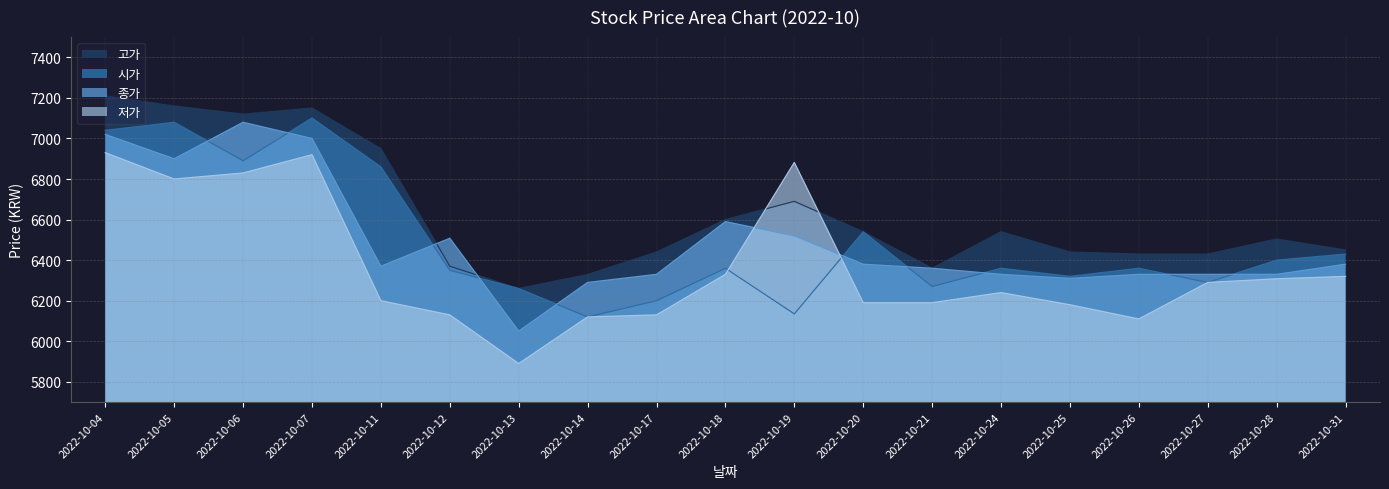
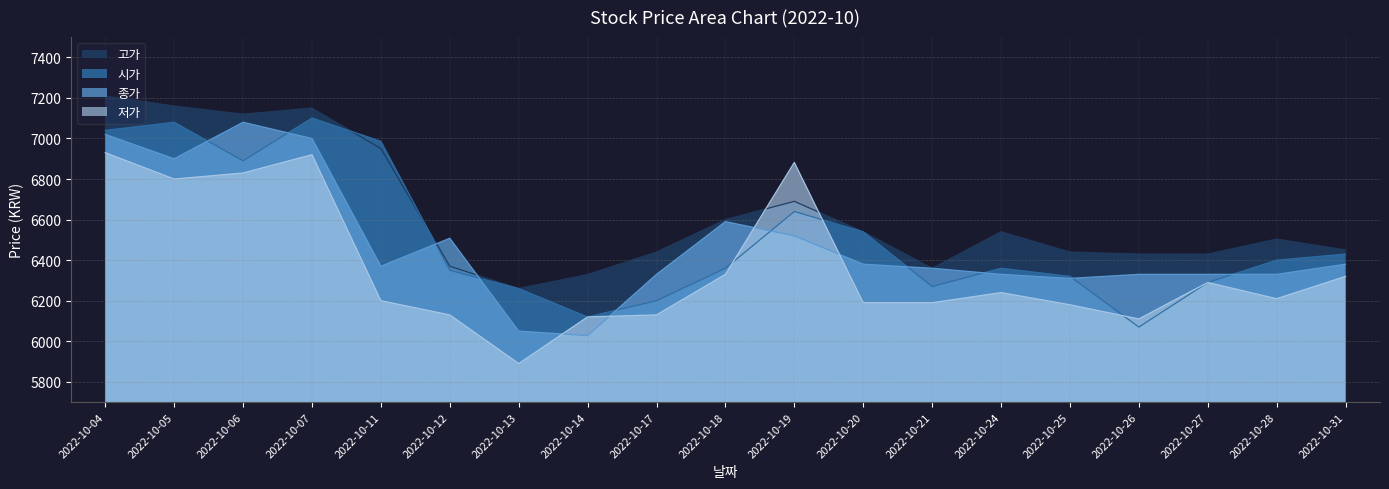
시가, 2022-10-11: 6860 -> 6990
종가, 2022-10-14: 6290 -> 6030
시가, 2022-10-19: 6140 -> 6640
시가, 2022-10-26: 6360 -> 6070
저가, 2022-10-28: 6310 -> 6210
